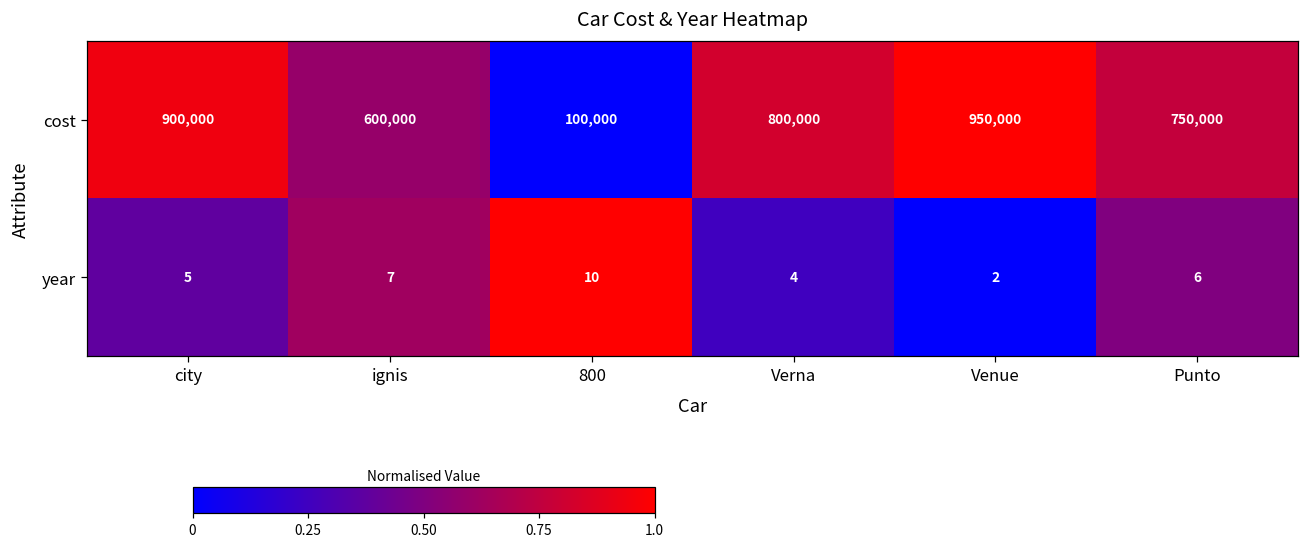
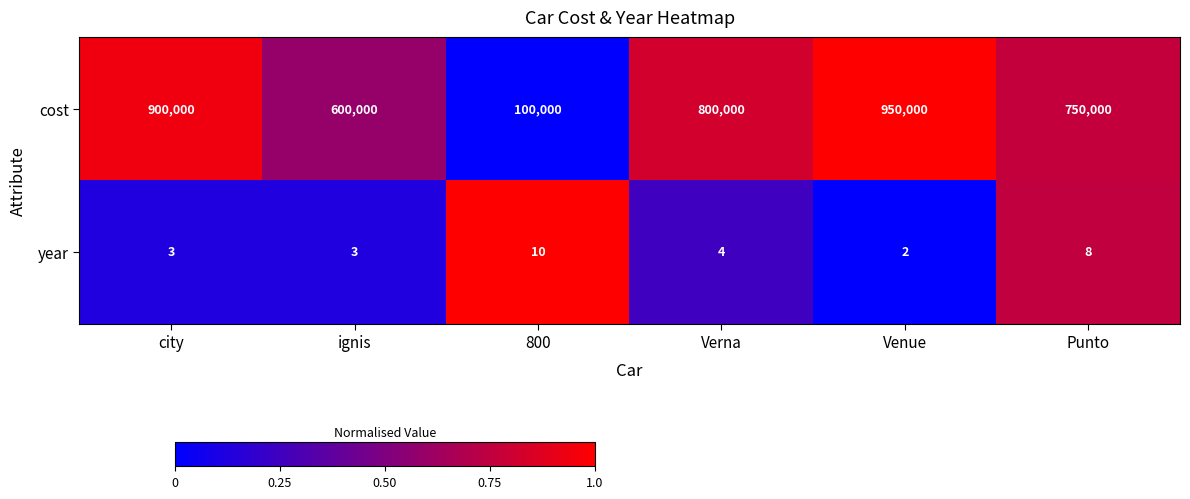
year, city: 5 -> 3
year, ignis: 7 -> 3
year, Punto: 6 -> 8
